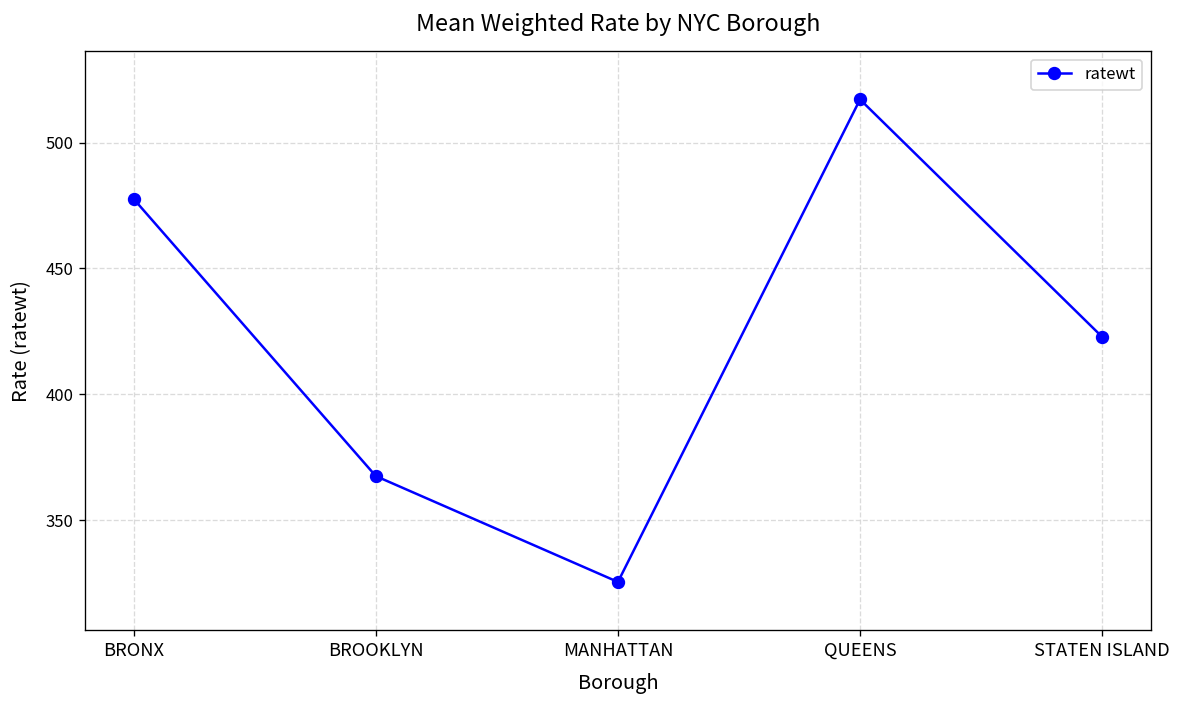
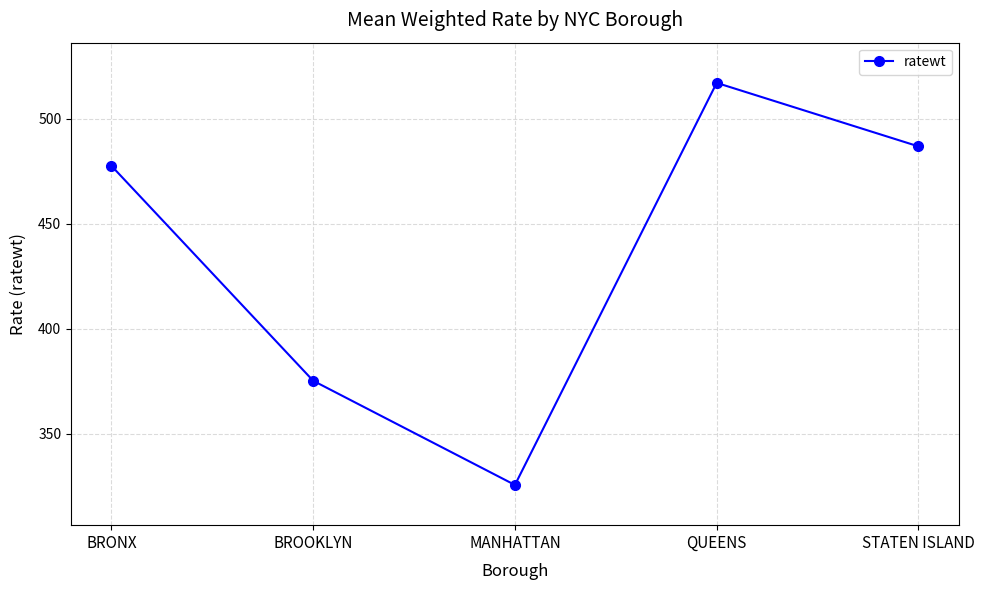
BROOKLYN: 368 -> 375
STATEN ISLAND: 423 -> 487
